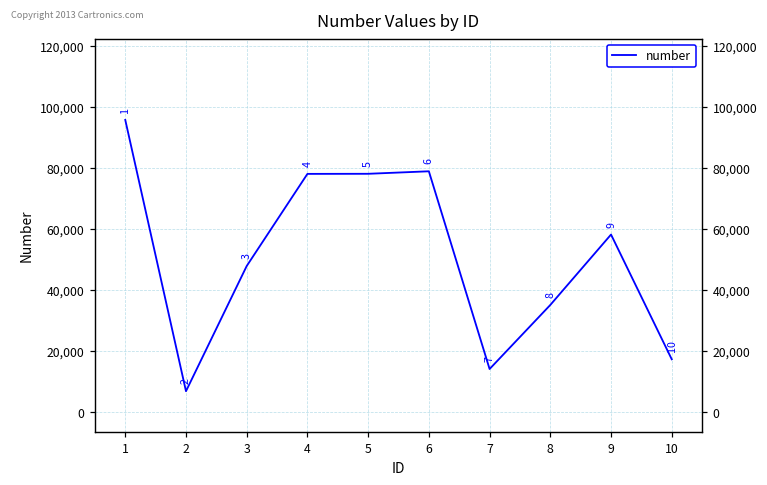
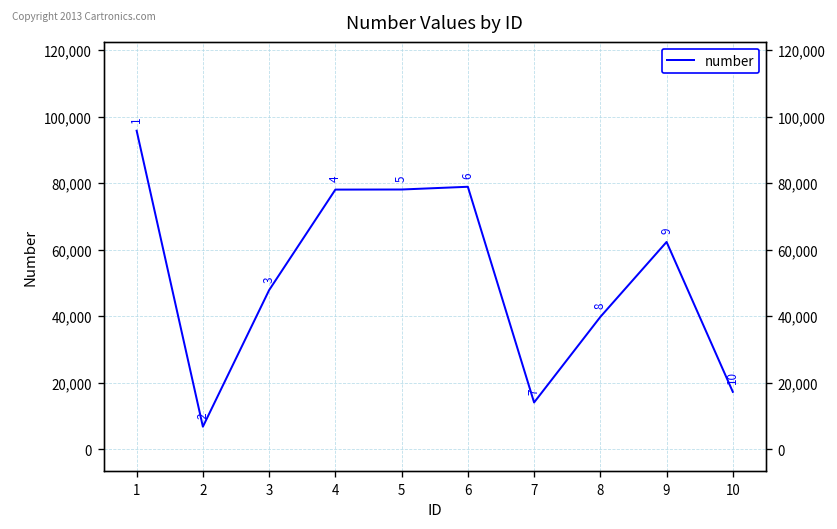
8: 35,000 -> 40,000
9: 58,000 -> 62,000
